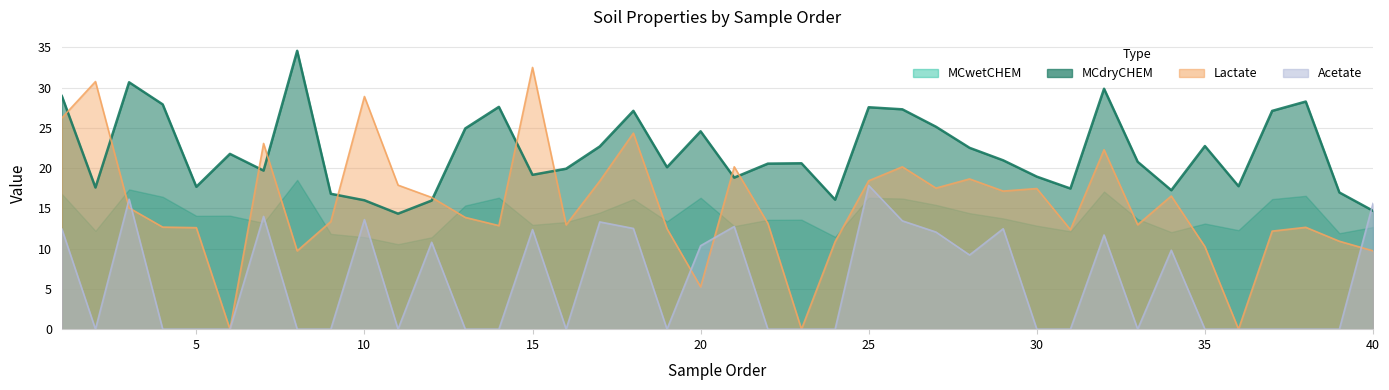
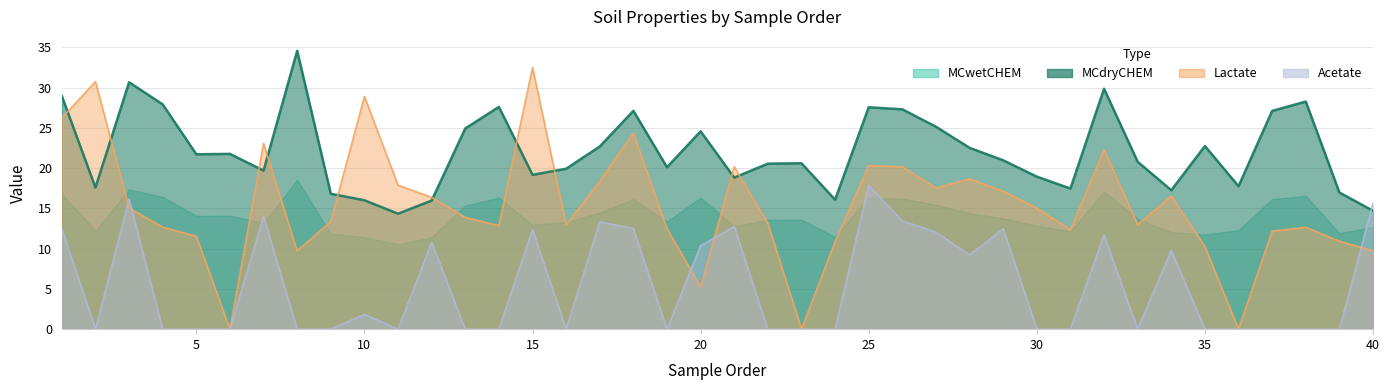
MCdryCHEM, 5: 18 -> 22
Lactate, 5: 13 -> 12
Acetate, 10: 14 -> 2
Lactate, 25: 18 -> 20
Lactate, 30: 17 -> 15
MCwetCHEM, 35: 13 -> 12
